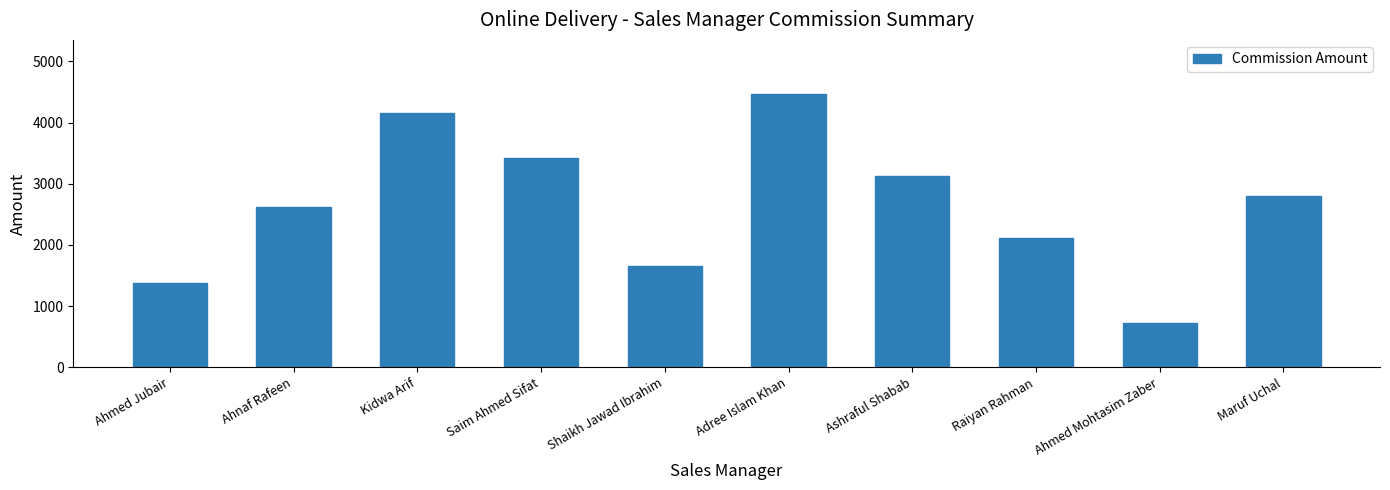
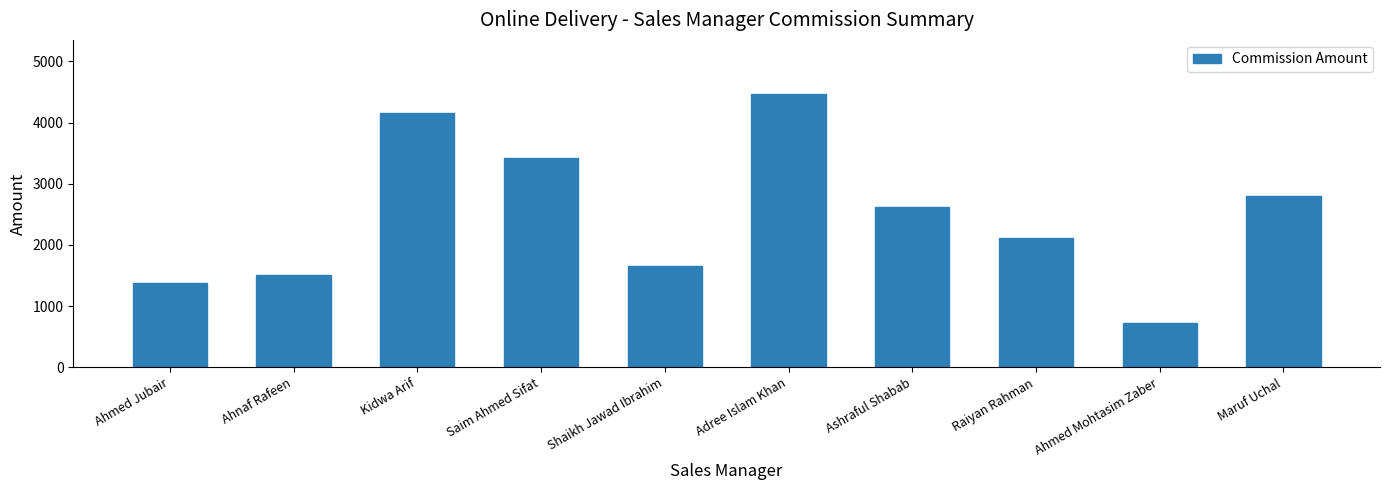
Ahnaf Rafeen: 2600 -> 1500
Ashraful Shabab: 3100 -> 2600
